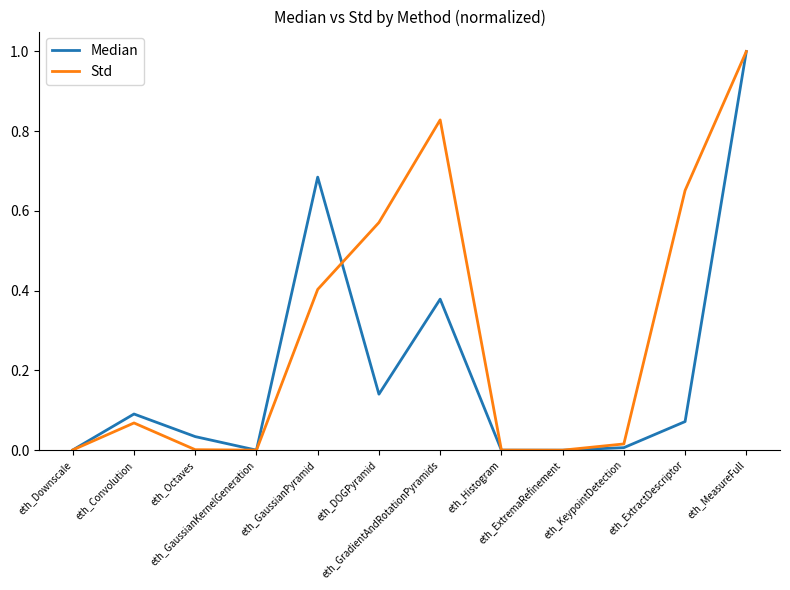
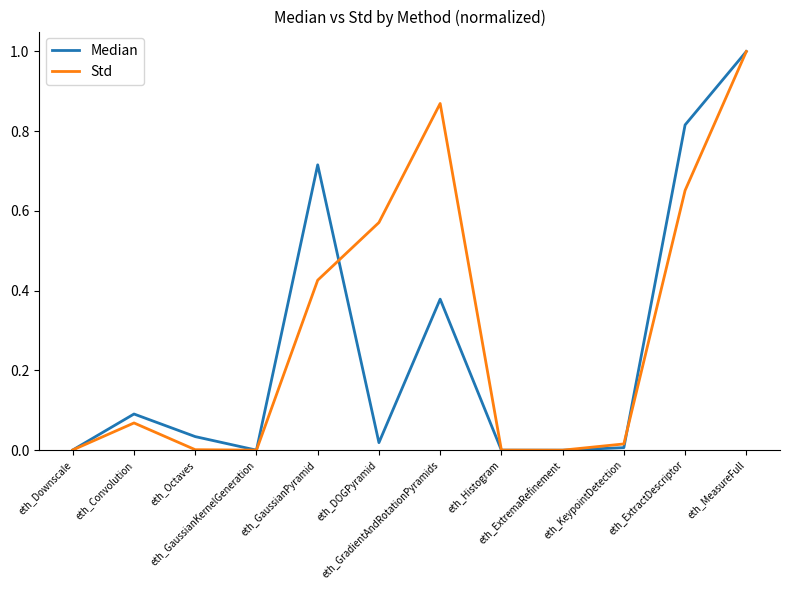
Median, eth_GaussianPyramid: 0.68 -> 0.72
Std, eth_GaussianPyramid: 0.40 -> 0.43
Median, eth_DOGPyramid: 0.14 -> 0.02
Std, eth_GradientAndRotationPyramids: 0.83 -> 0.87
Median, eth_ExtractDescriptor: 0.07 -> 0.82
